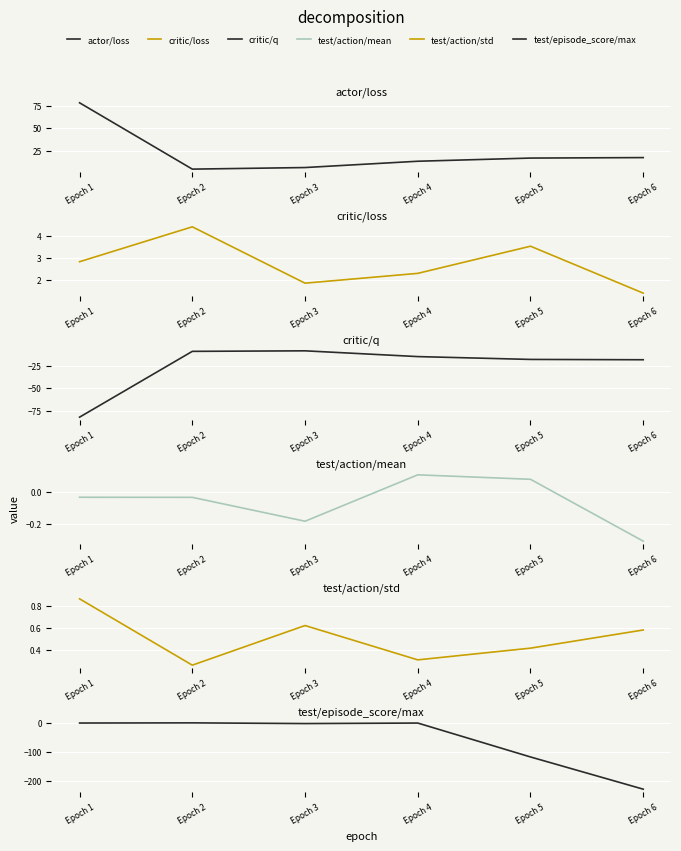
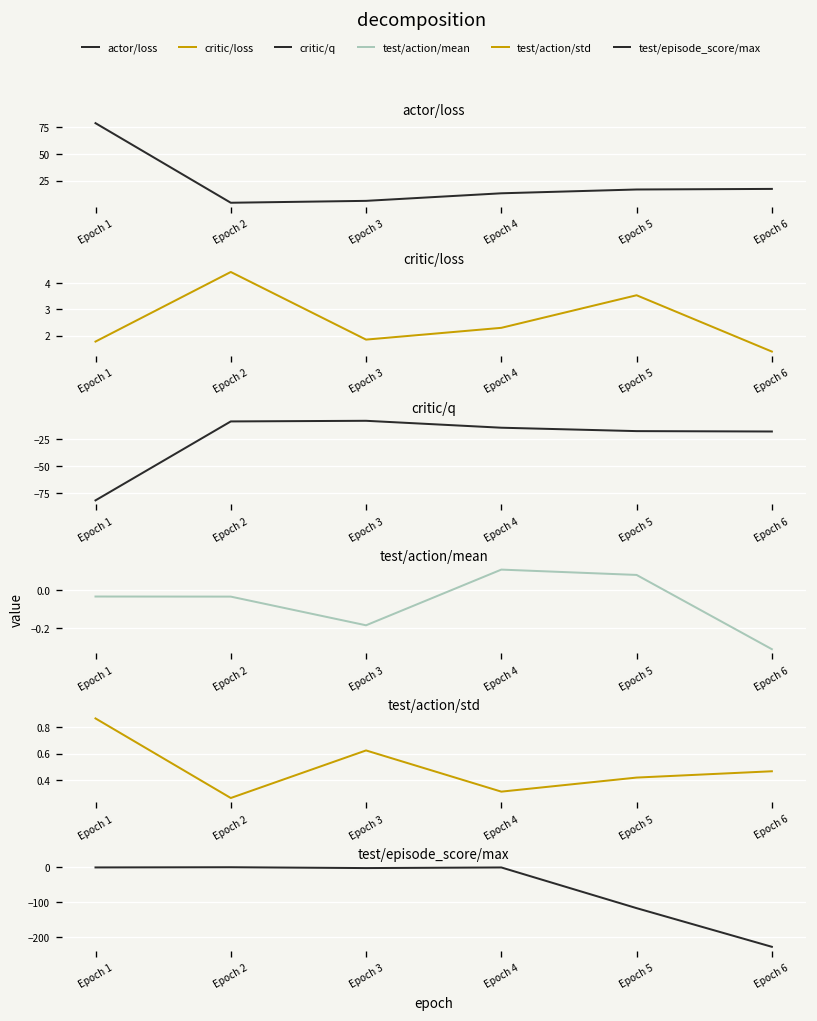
critic/loss, Epoch 1: 2.8 -> 1.8
test/action/std, Epoch 6: 0.58 -> 0.47
